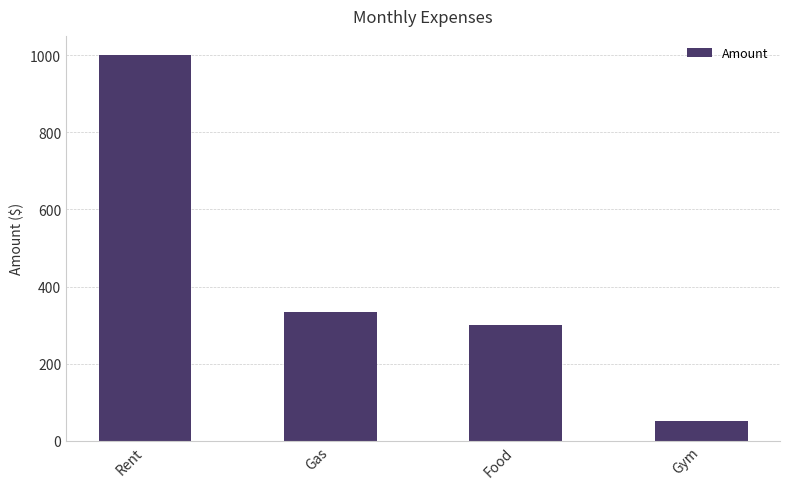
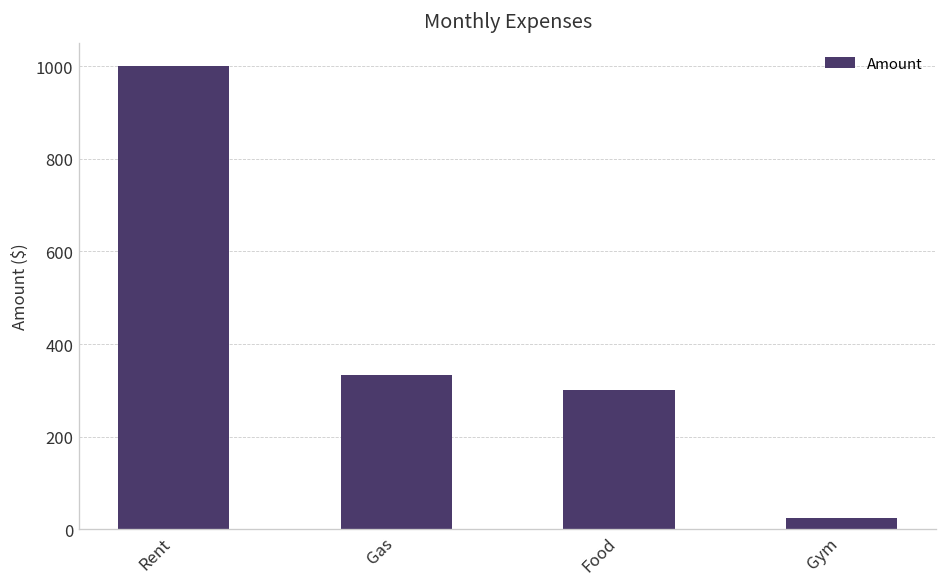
Gym: 50 -> 20
